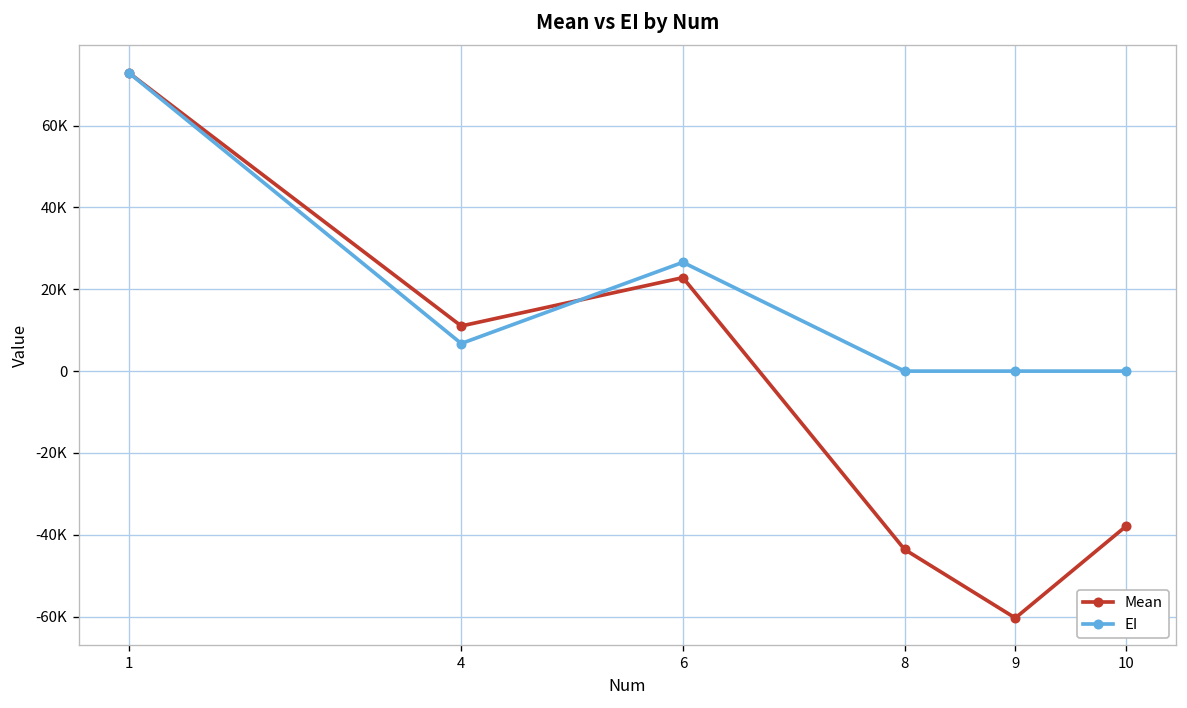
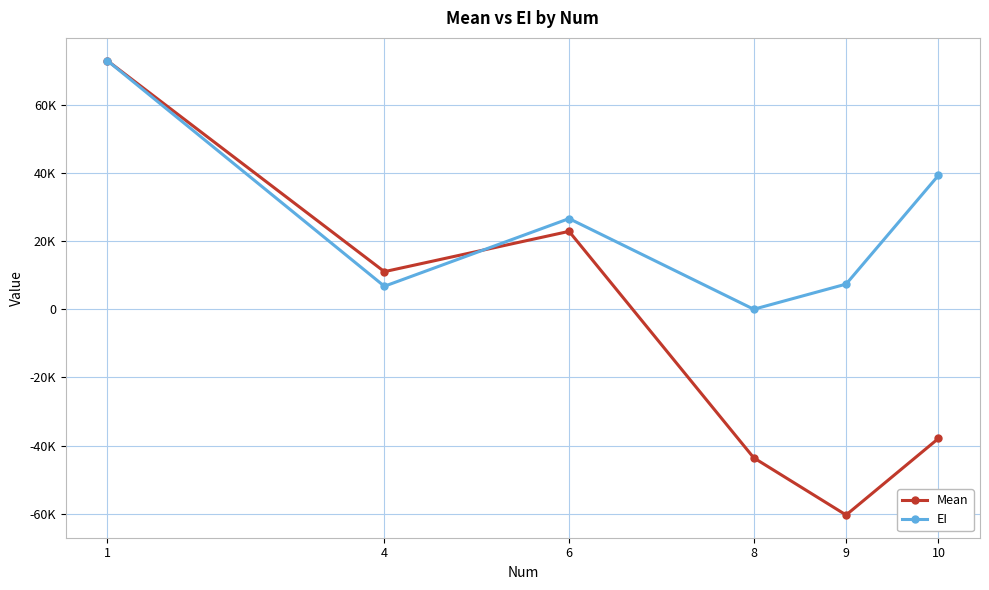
EI, 9: 0 -> 7000
EI, 10: 0 -> 39000
